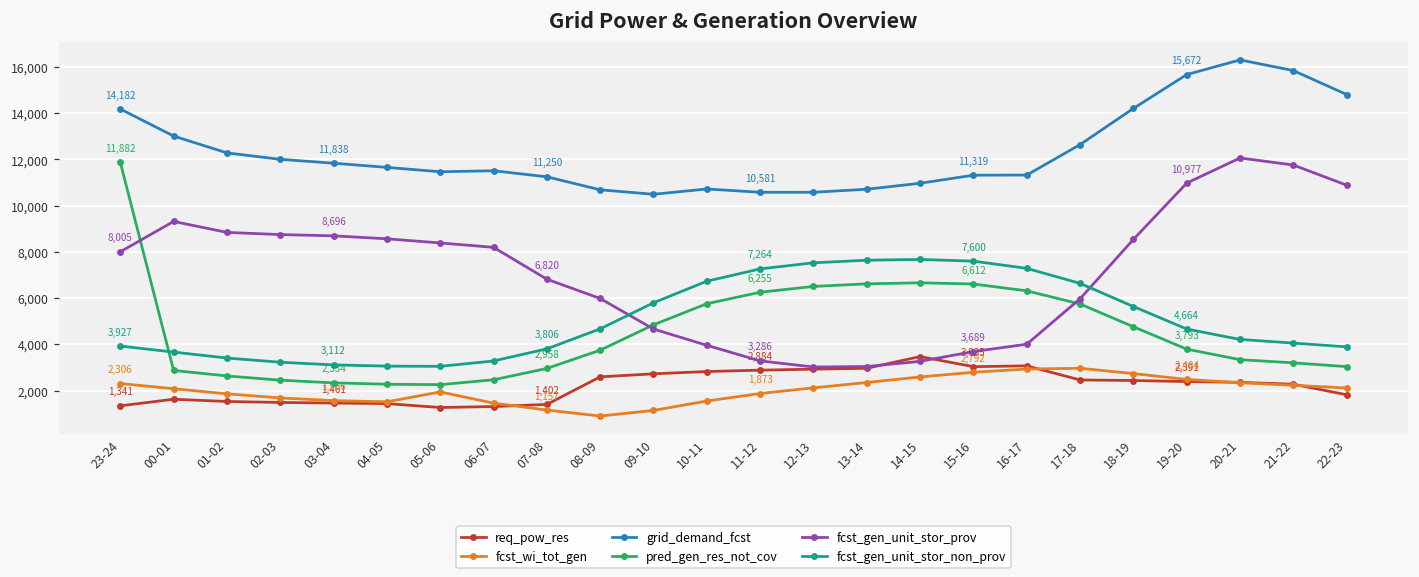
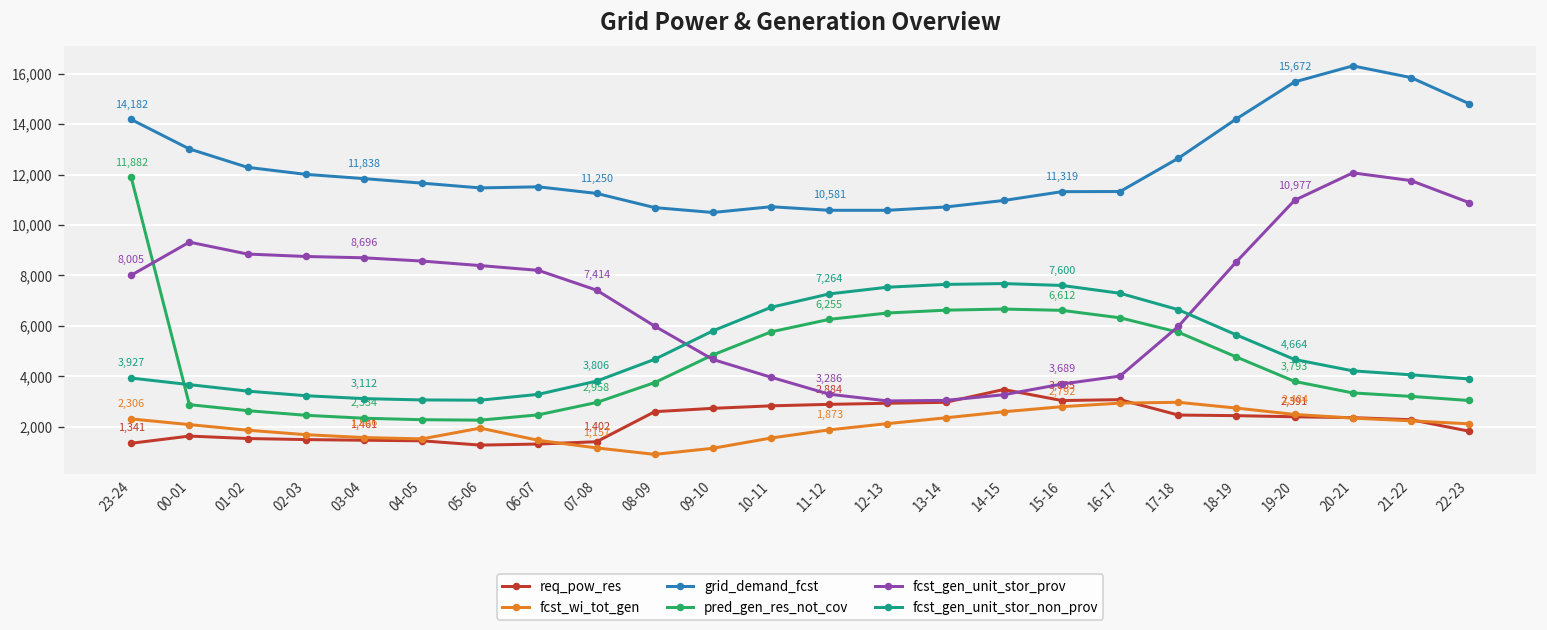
fcst_gen_unit_stor_prov, 07-08: 6,820 -> 7,414
